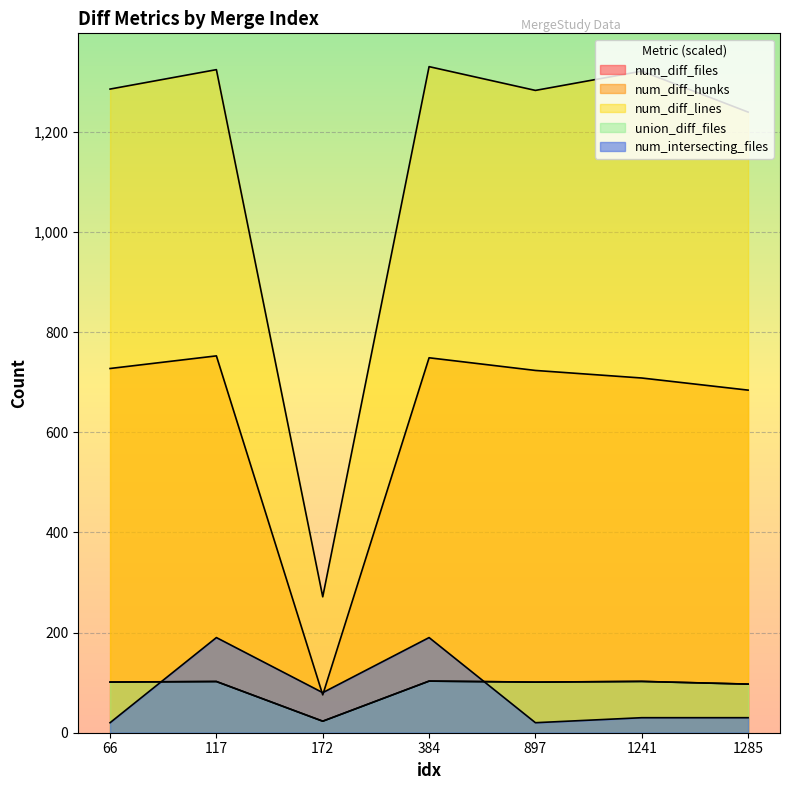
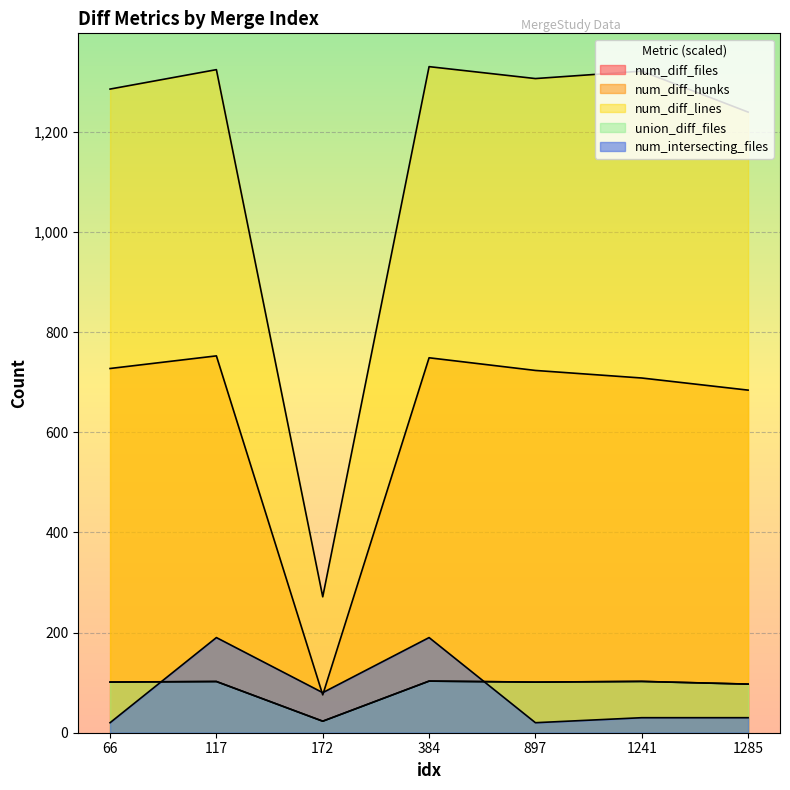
num_diff_lines, 897: 1,280 -> 1,310
